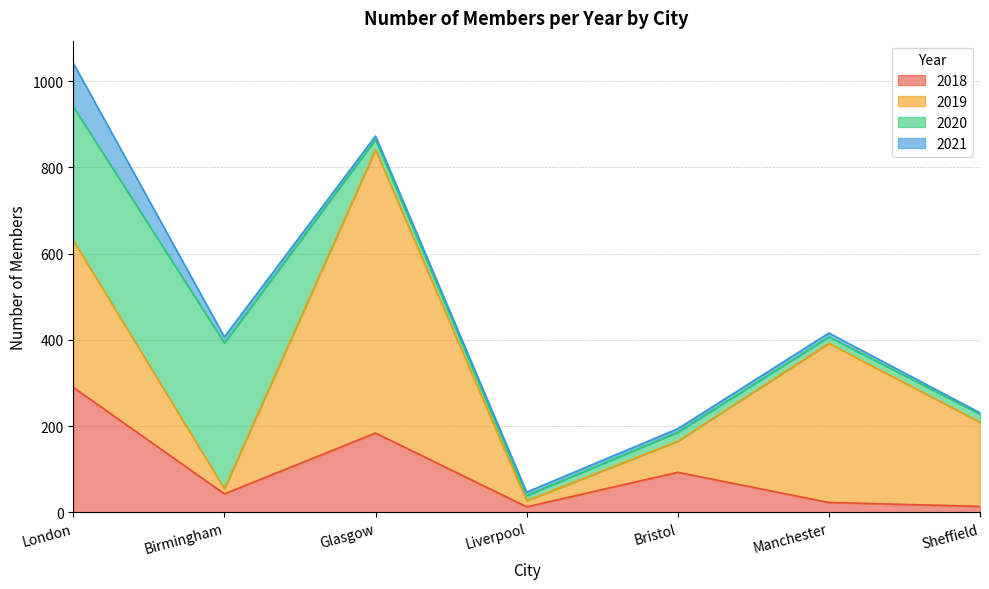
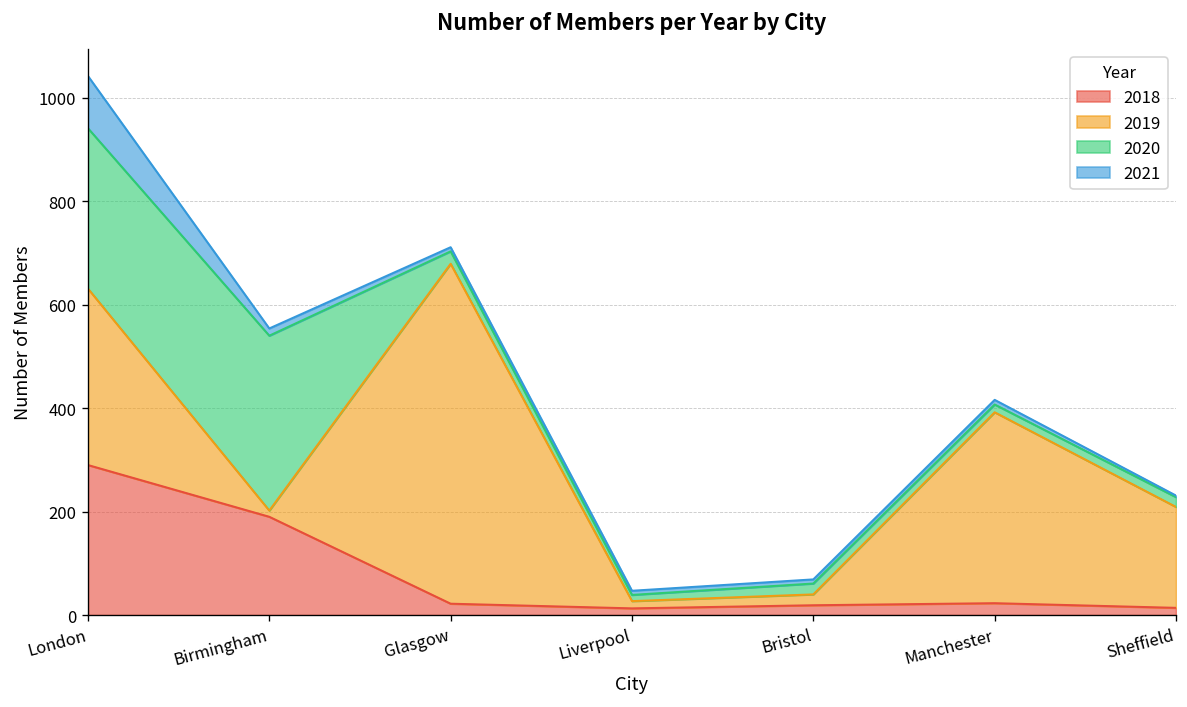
2018, Birmingham: 40 -> 190
2018, Glasgow: 180 -> 20
2018, Bristol: 90 -> 20
2019, Bristol: 70 -> 20
